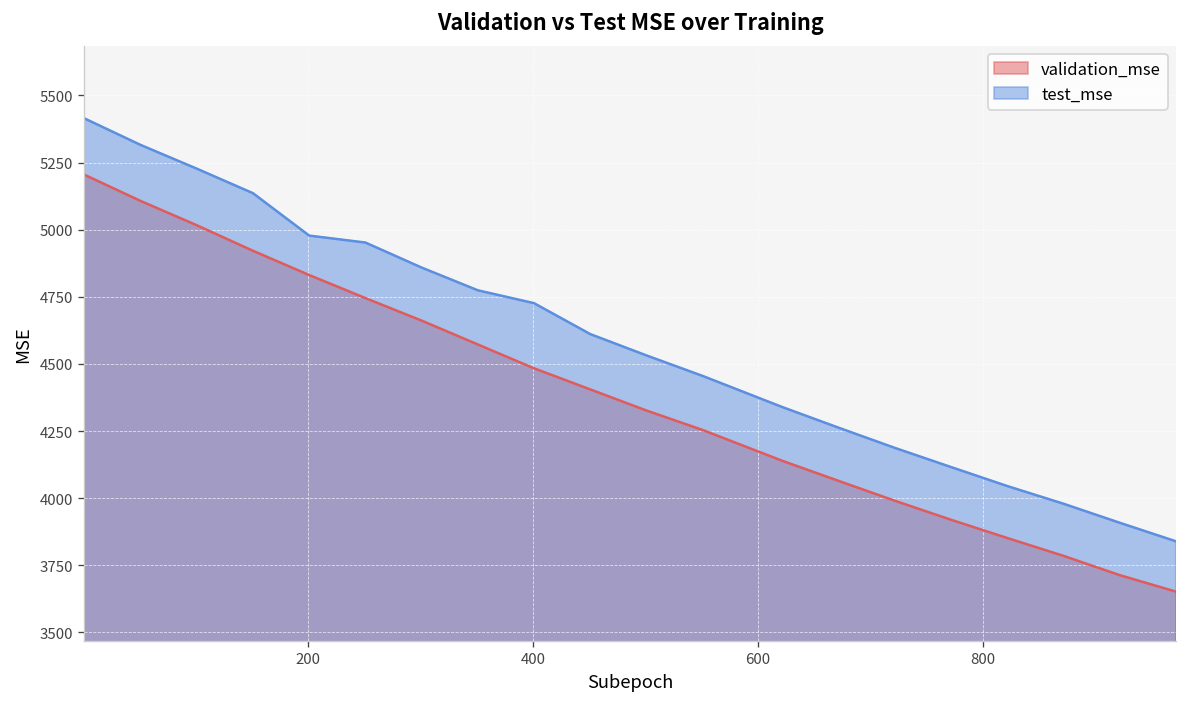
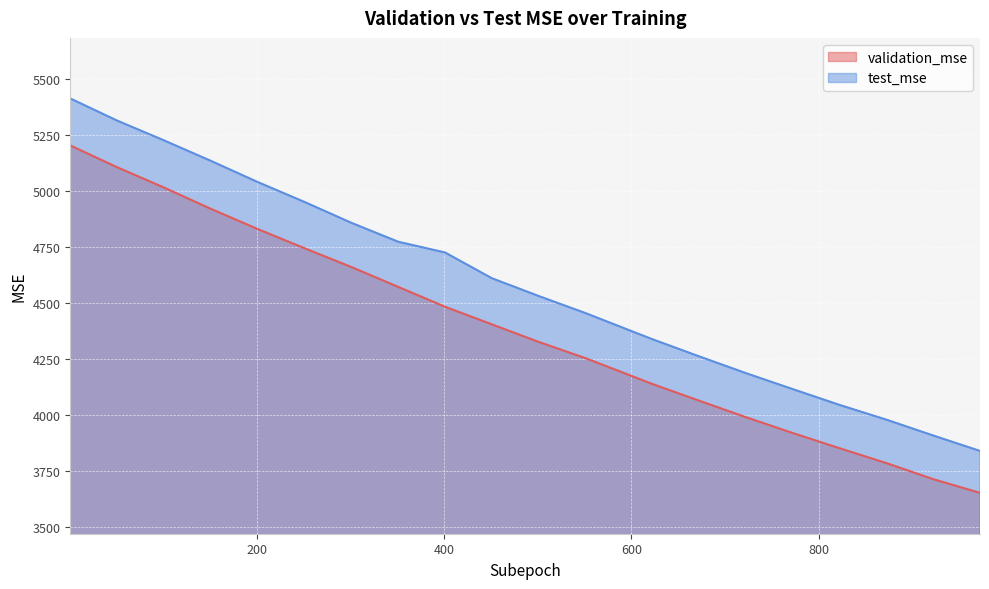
test_mse, 200: 4980 -> 5040
